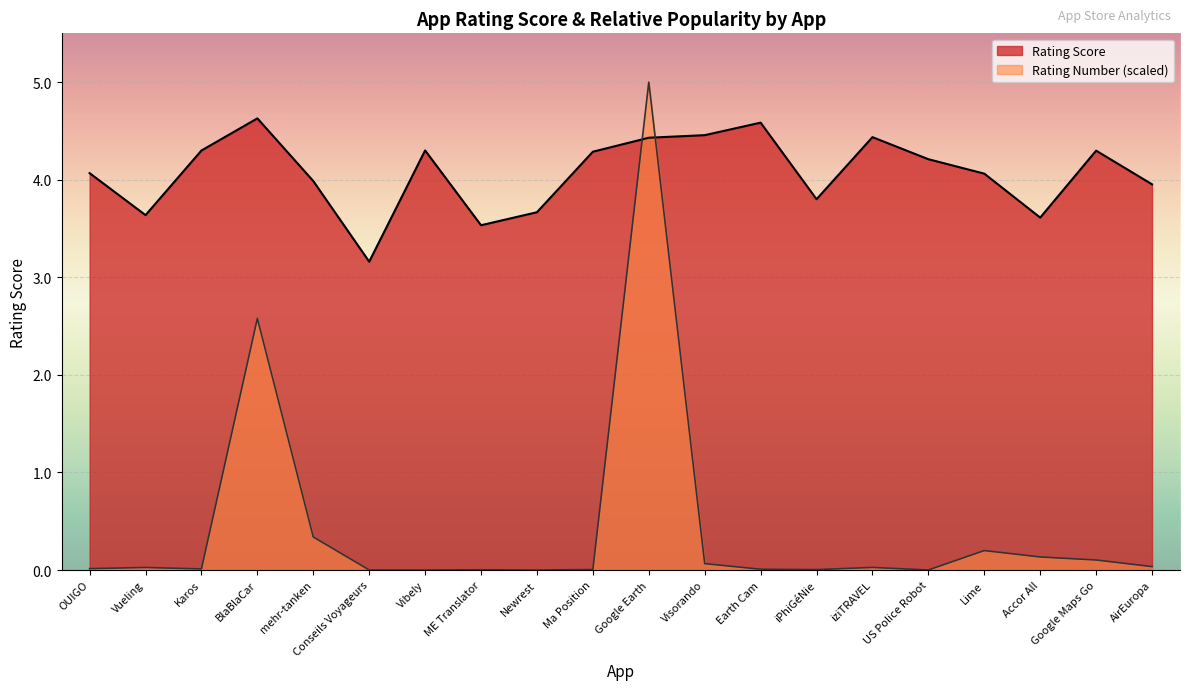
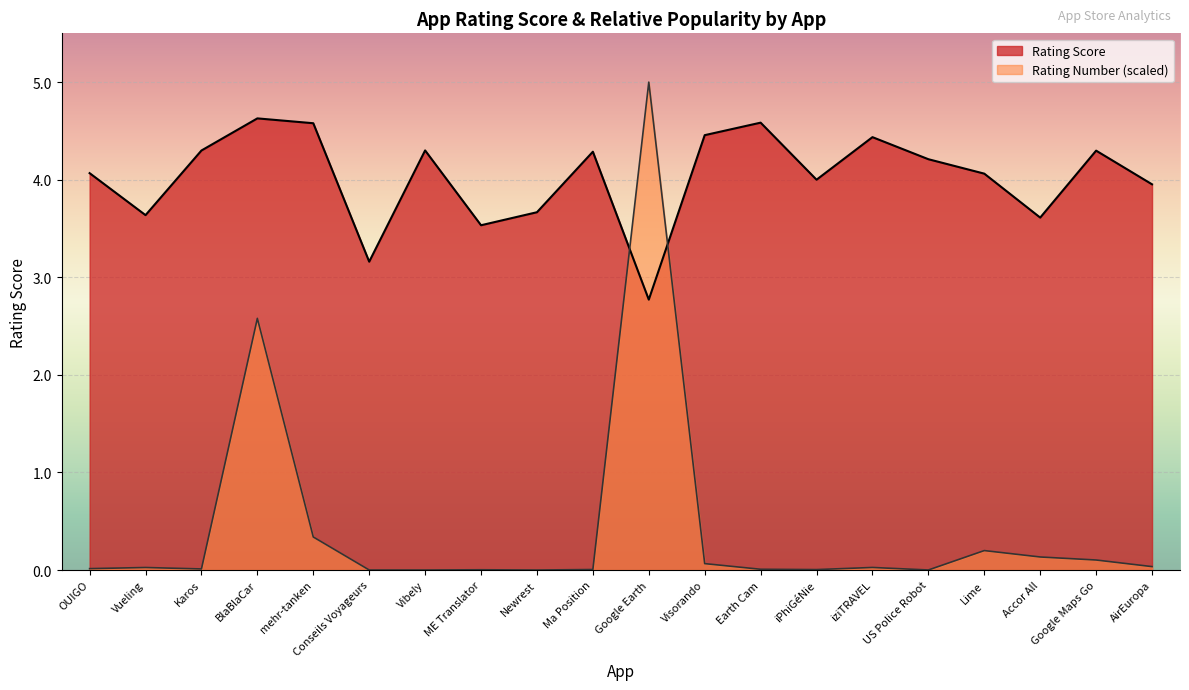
Rating Score, mehr-tanken: 4.0 -> 4.6
Rating Score, Google Earth: 4.4 -> 2.8
Rating Score, iPhiGéNie: 3.8 -> 4.0
